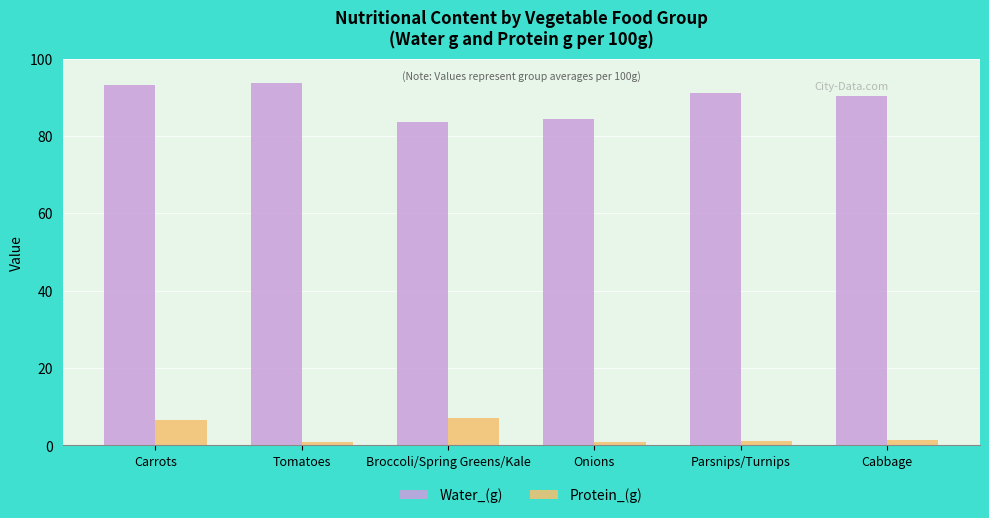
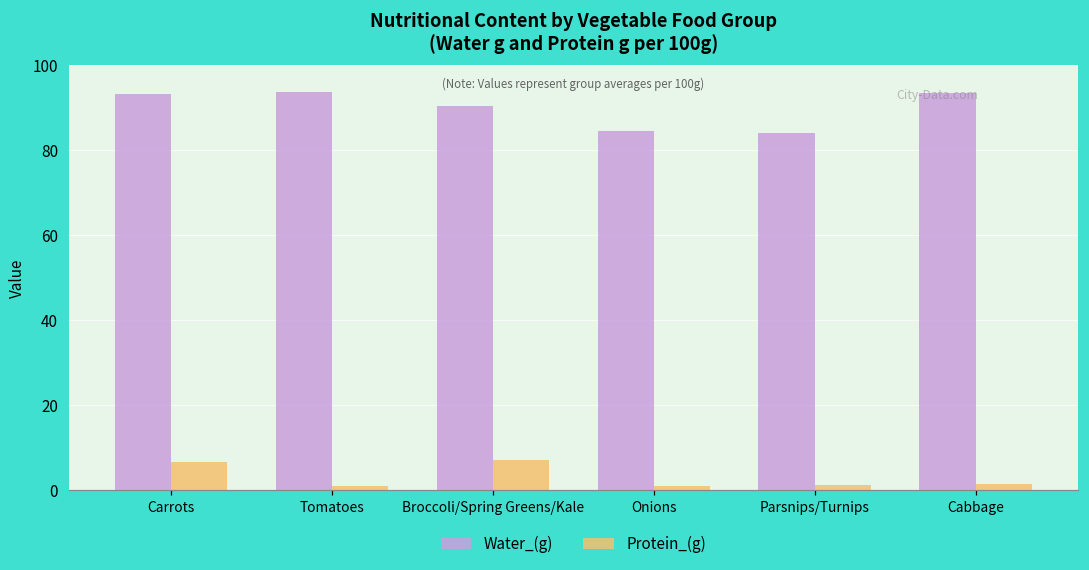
Water_(g), Broccoli/Spring Greens/Kale: 84 -> 90
Water_(g), Parsnips/Turnips: 91 -> 84
Water_(g), Cabbage: 90 -> 93
